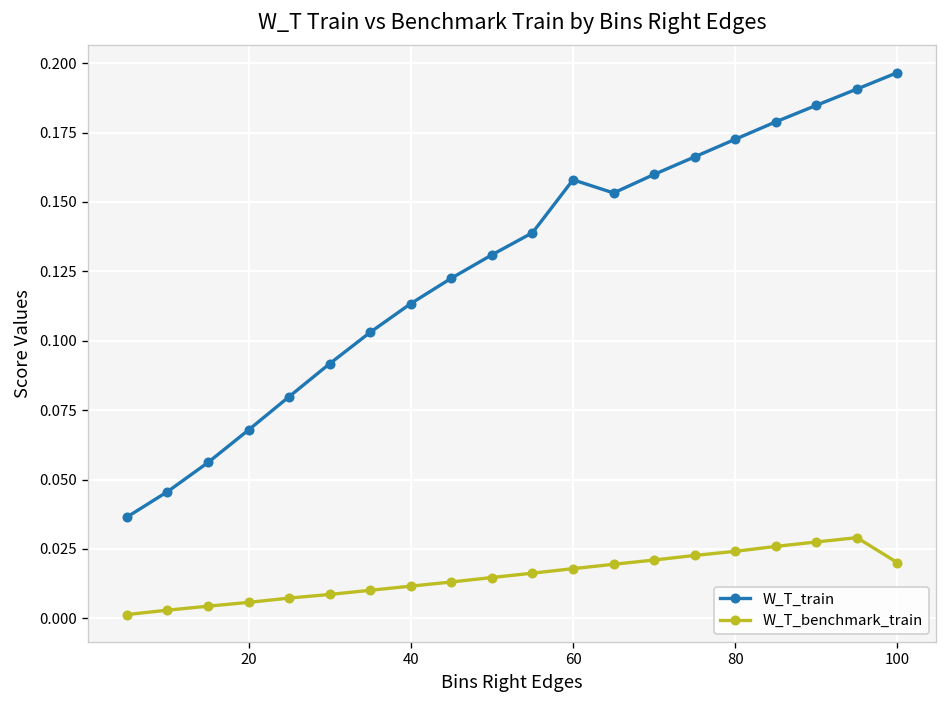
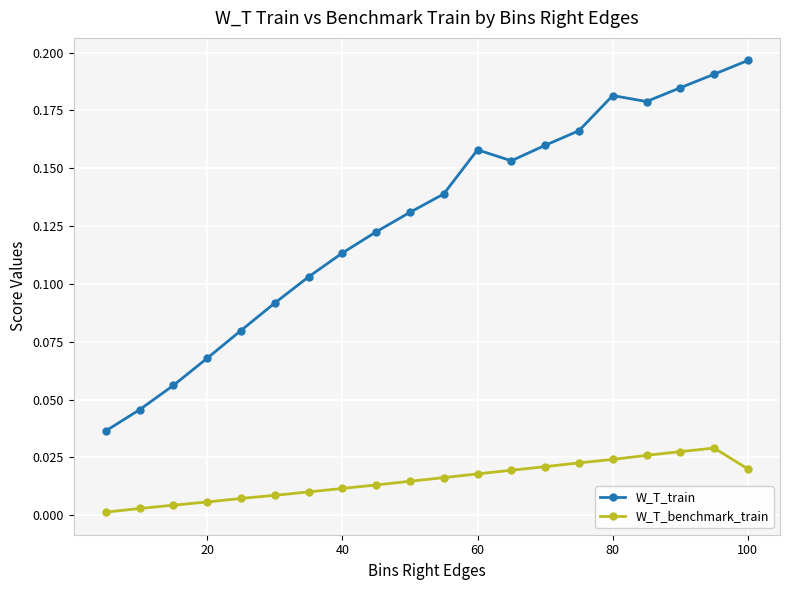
W_T_train, 80: 0.173 -> 0.181
